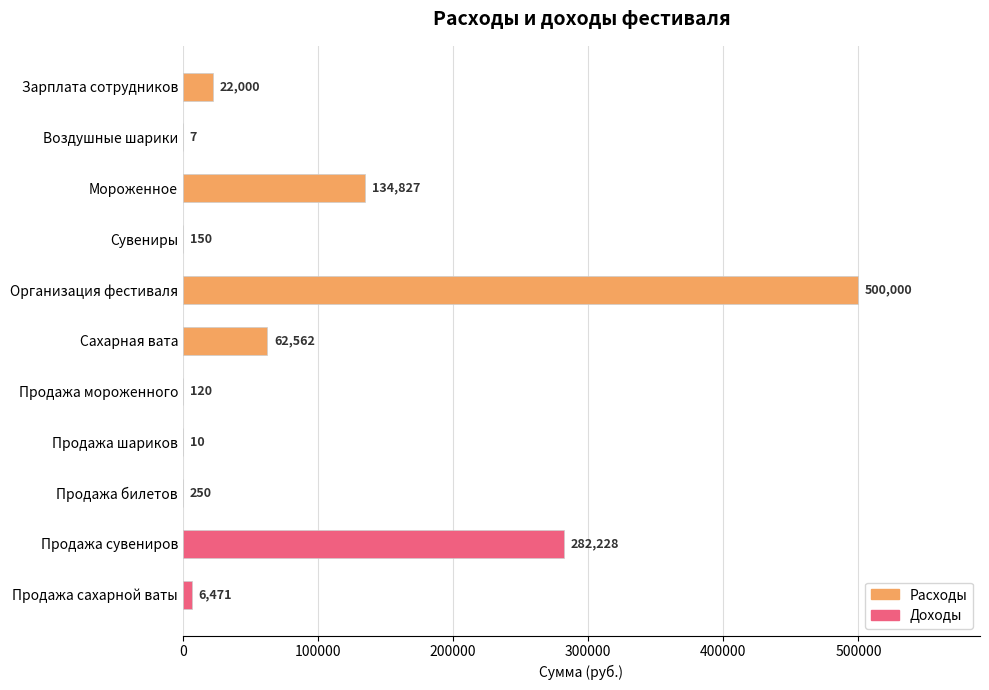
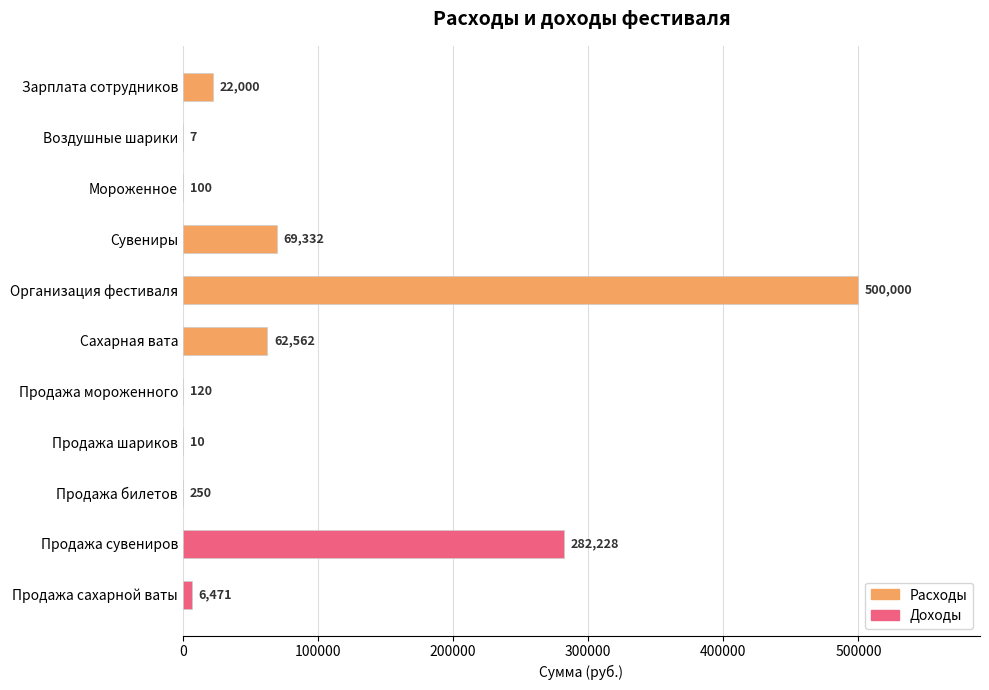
Мороженное: 134,827 -> 100
Сувениры: 150 -> 69,332
